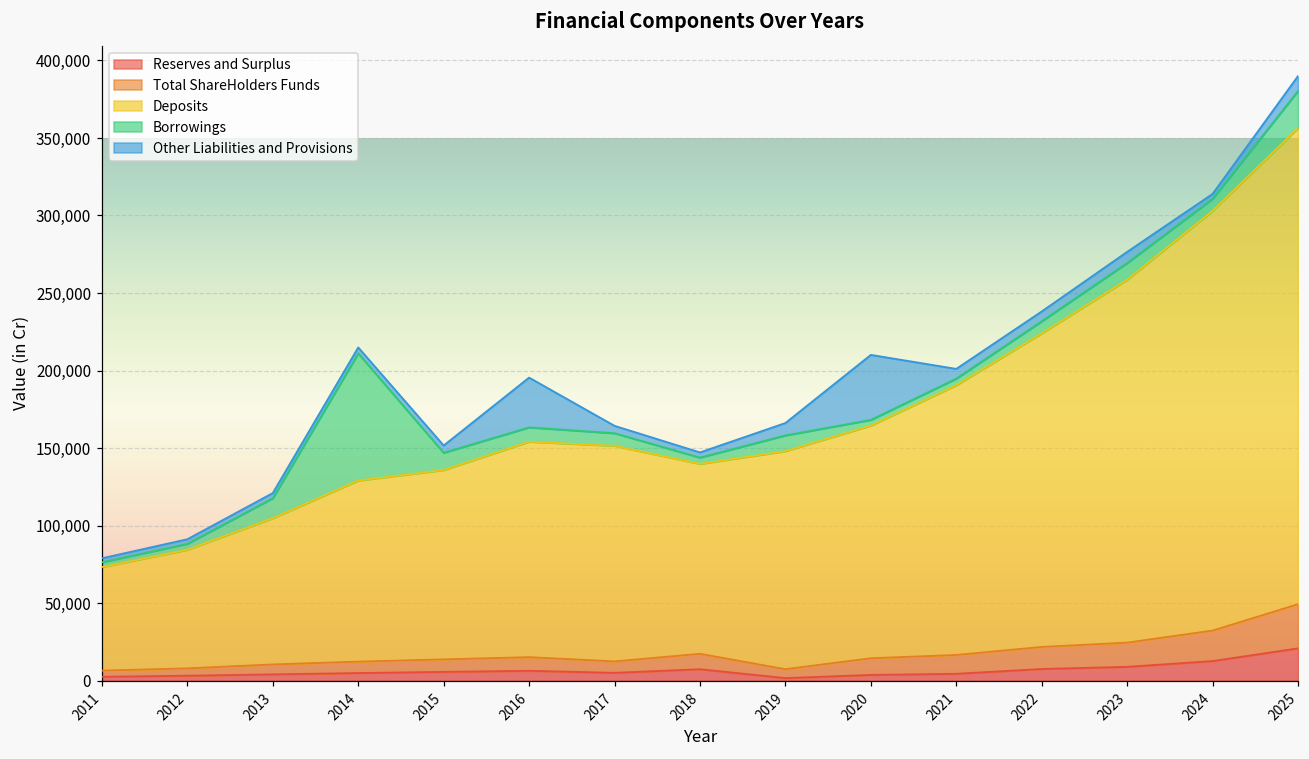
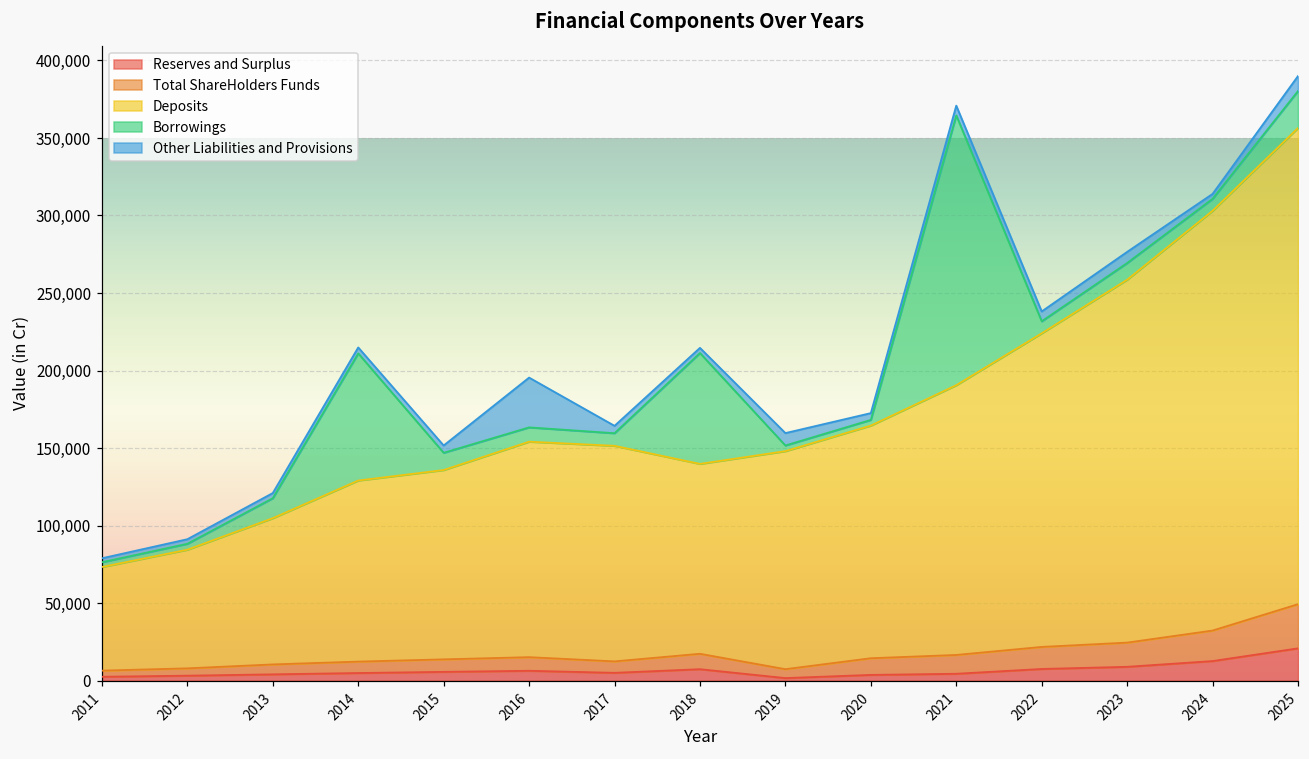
Borrowings, 2018: 4,000 -> 71,000
Borrowings, 2019: 10,000 -> 4,000
Other Liabilities and Provisions, 2020: 42,000 -> 4,000
Borrowings, 2021: 4,000 -> 174,000
